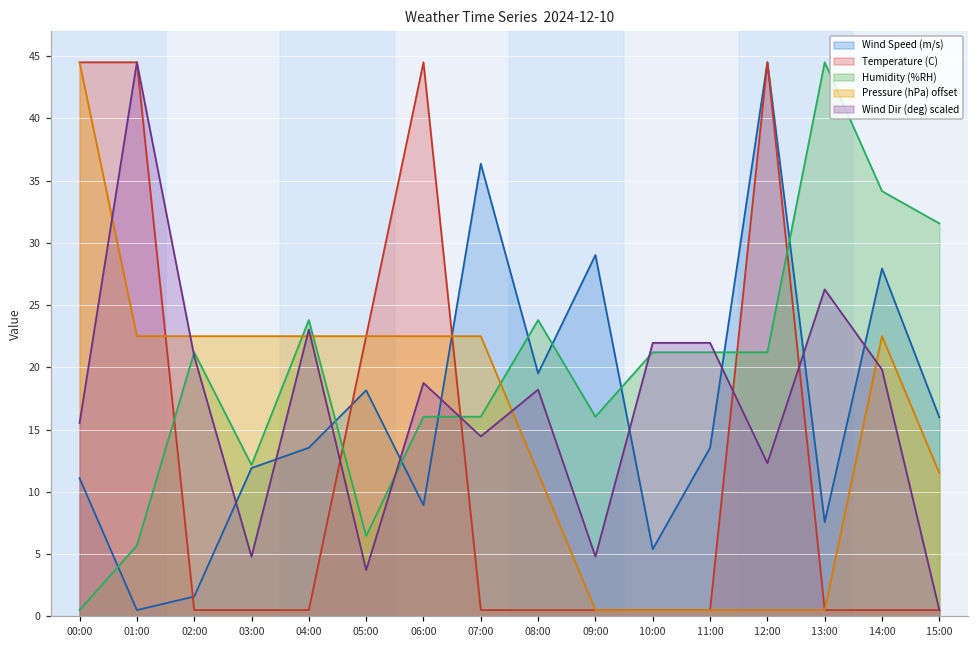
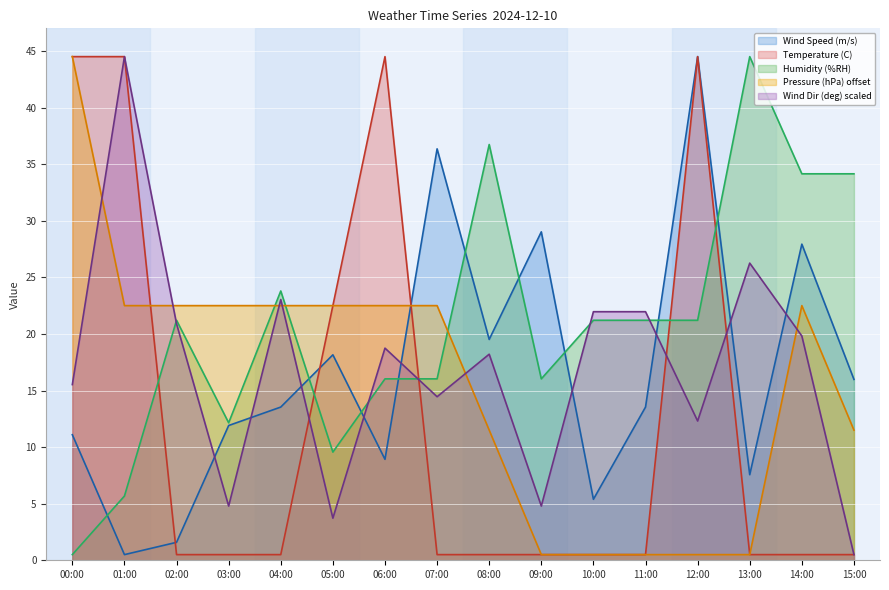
Humidity (%RH), 05:00: 6.5 -> 9.6
Humidity (%RH), 08:00: 23.8 -> 36.7
Humidity (%RH), 15:00: 31.6 -> 34.1
